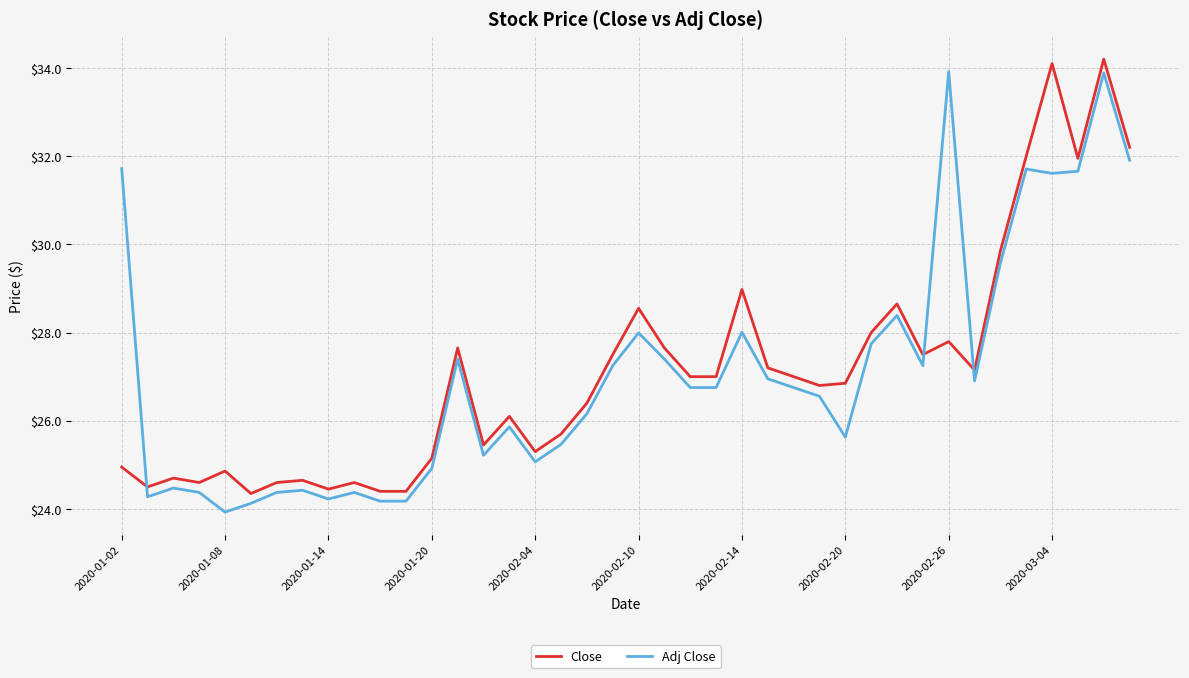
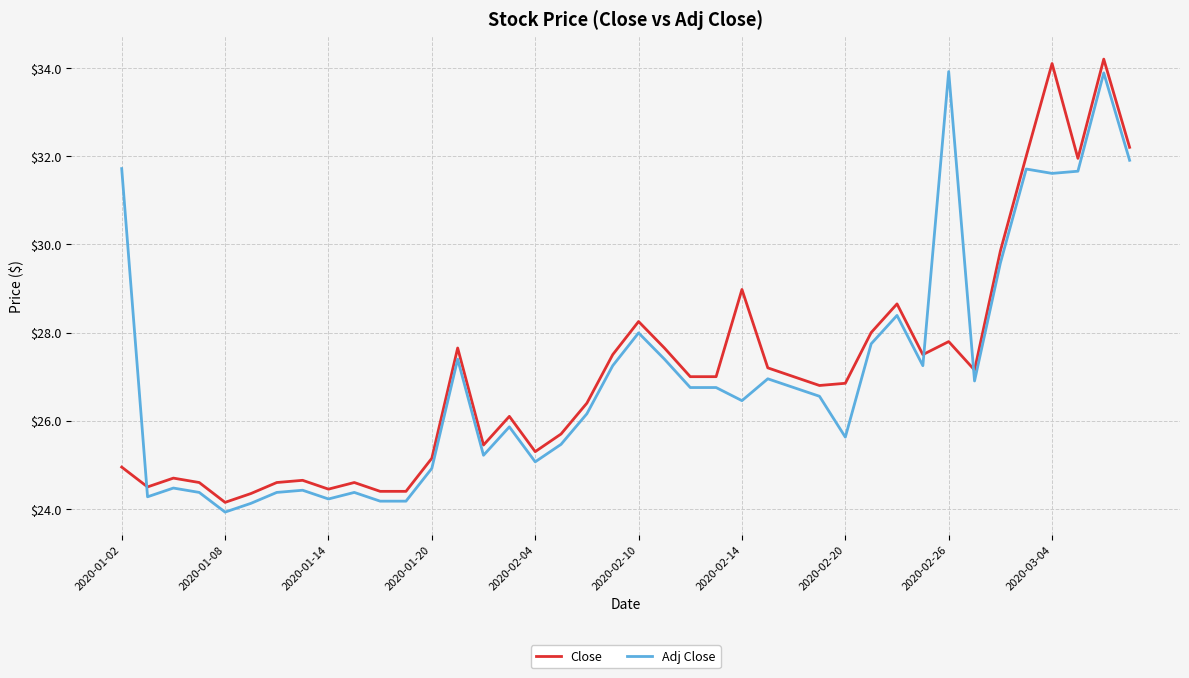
Close, 2020-01-08: $24.9 -> $24.2
Close, 2020-02-10: $28.6 -> $28.3
Adj Close, 2020-02-14: $28.0 -> $26.5
